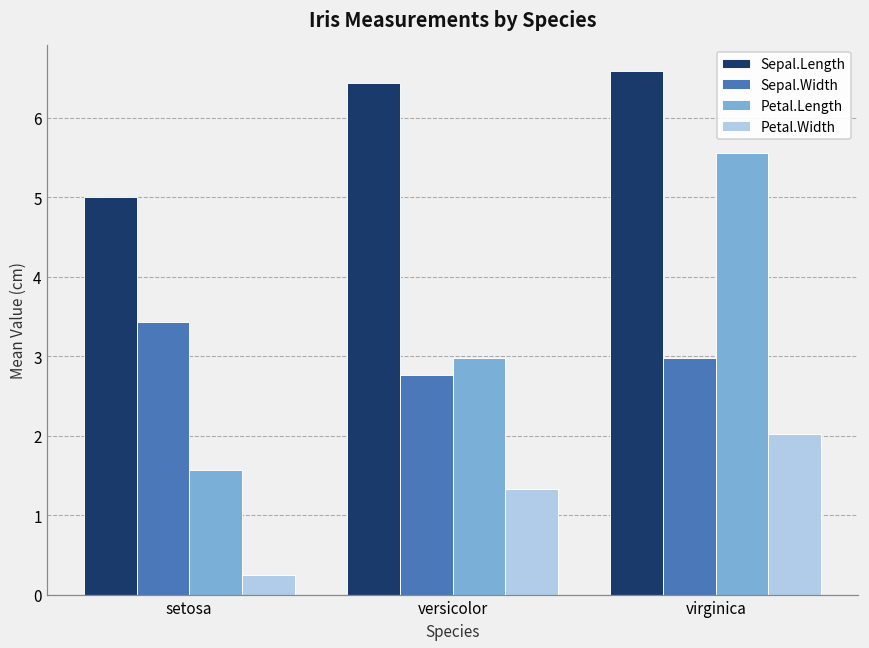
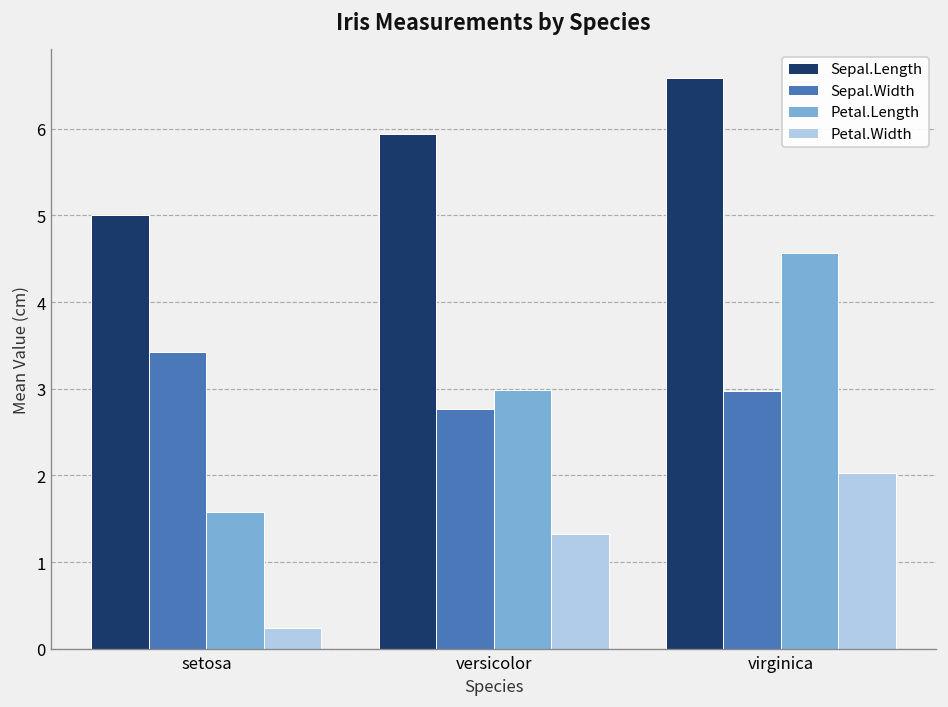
Sepal.Length, versicolor: 6.4 -> 5.9
Petal.Length, virginica: 5.6 -> 4.6
